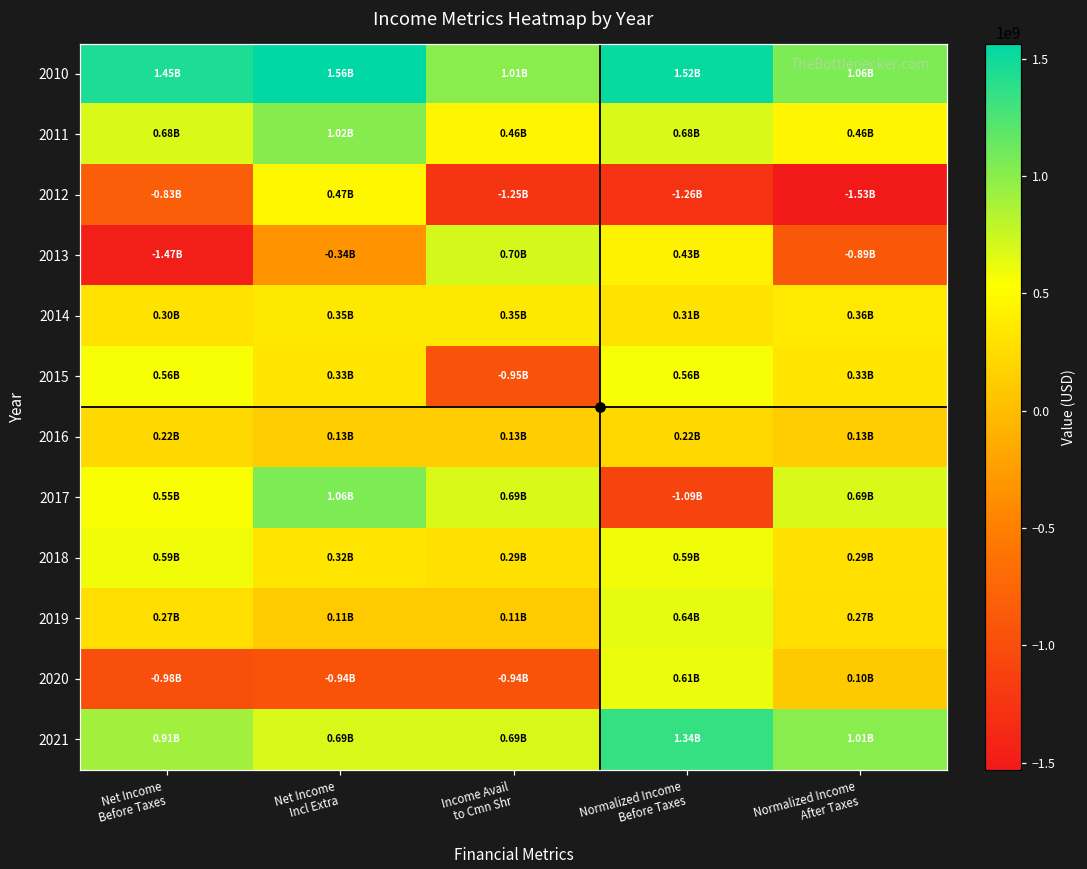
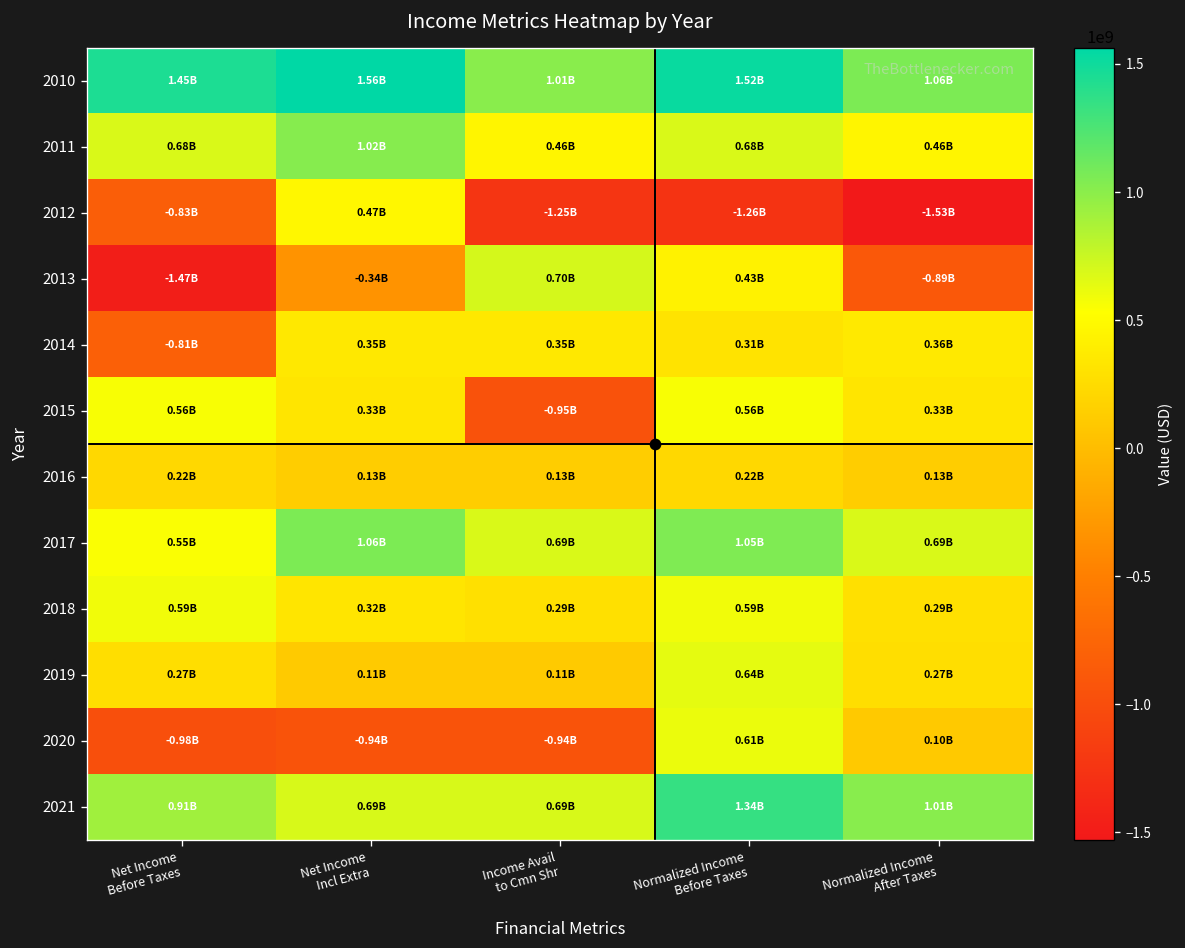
2014, Net Income Before Taxes: 0.30B -> -0.81B
2017, Normalized Income Before Taxes: -1.09B -> 1.05B
